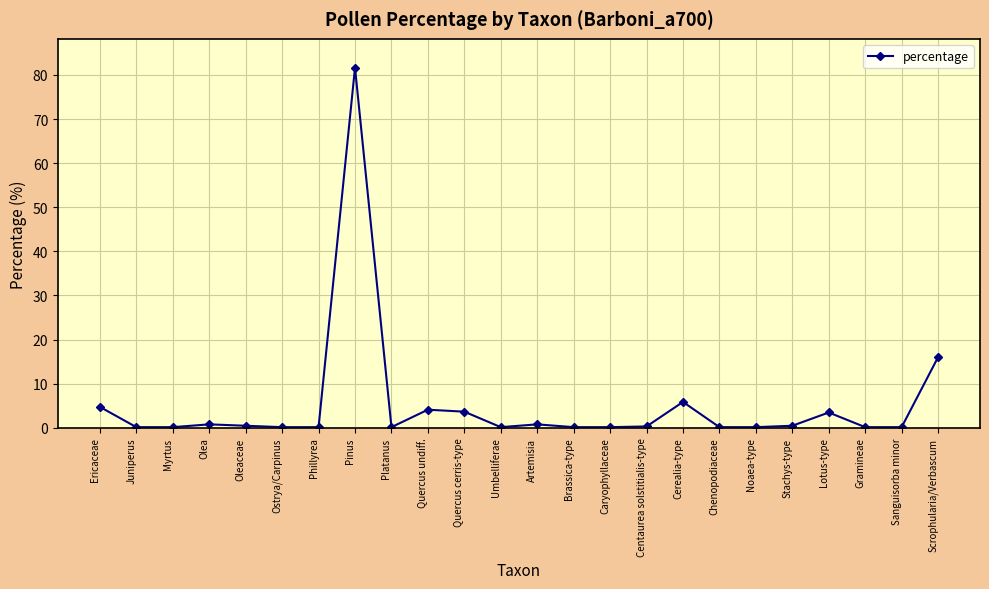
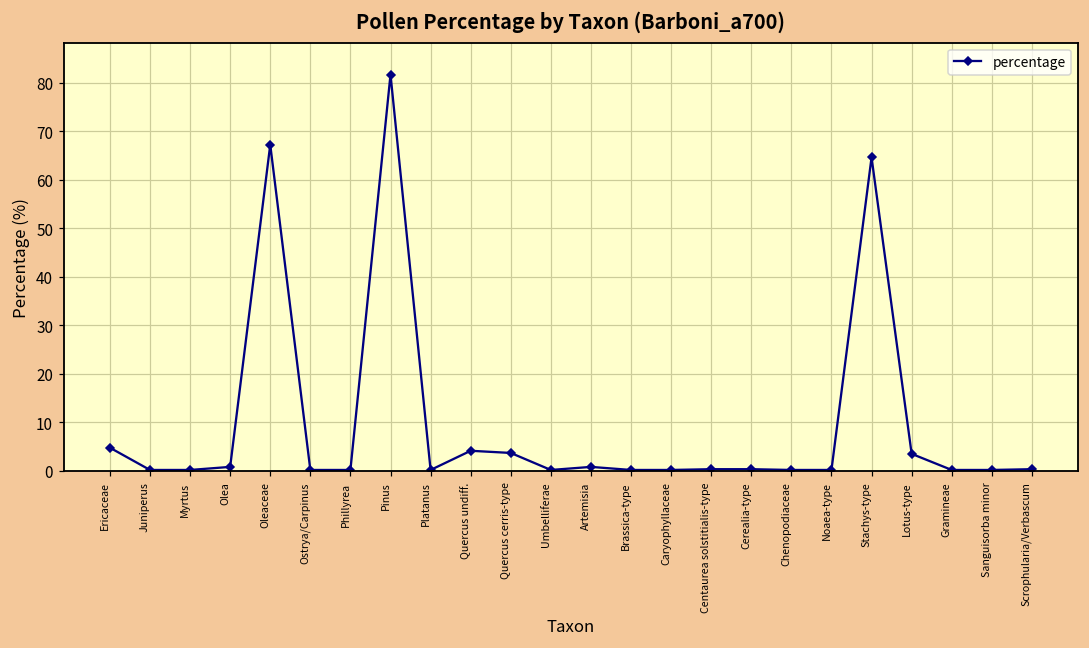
Oleaceae: 0 -> 67
Cerealia-type: 6 -> 0
Stachys-type: 0 -> 65
Scrophularia/Verbascum: 16 -> 0
